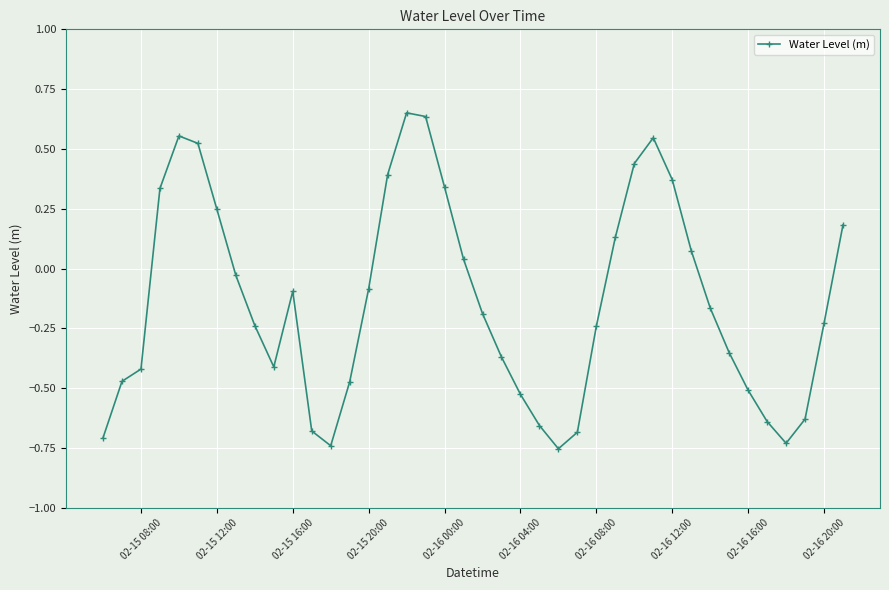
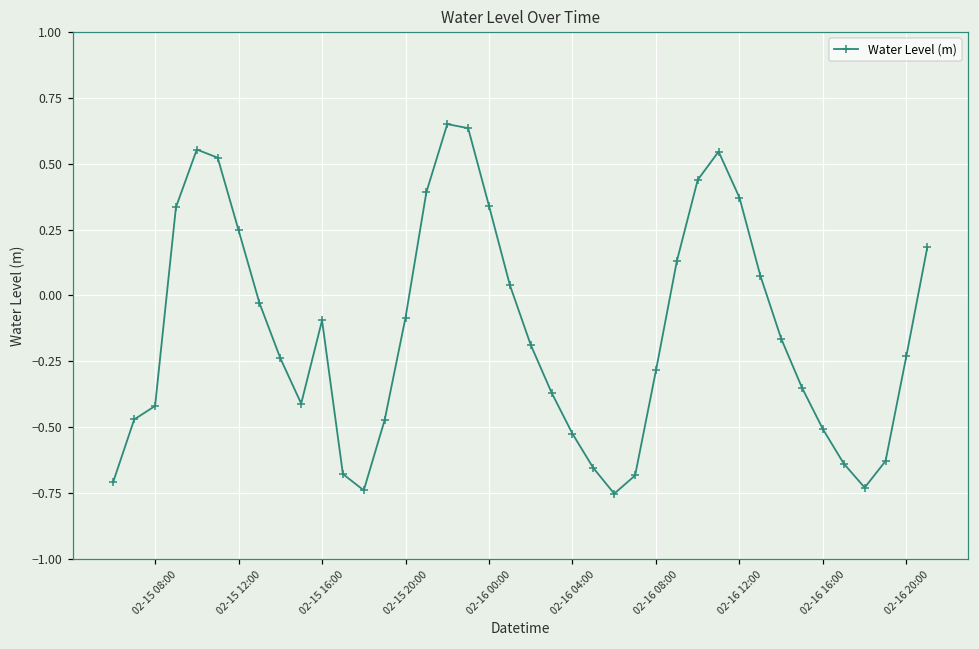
02-16 08:00: -0.24 -> -0.28
